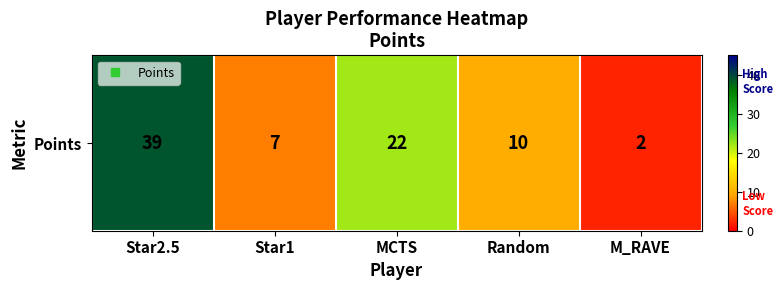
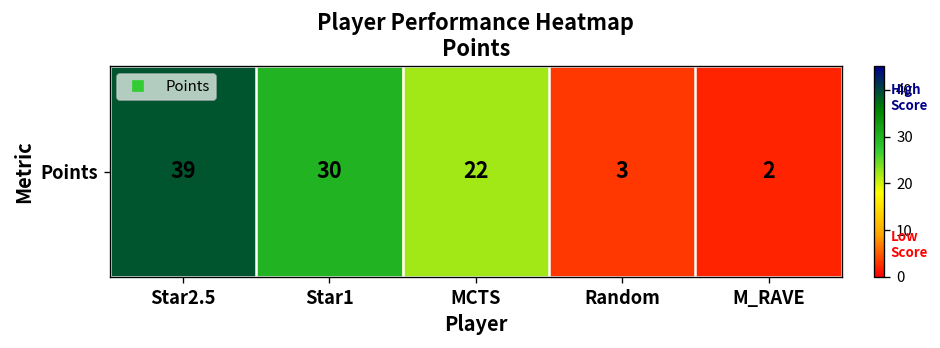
Points, Star1: 7 -> 30
Points, Random: 10 -> 3
